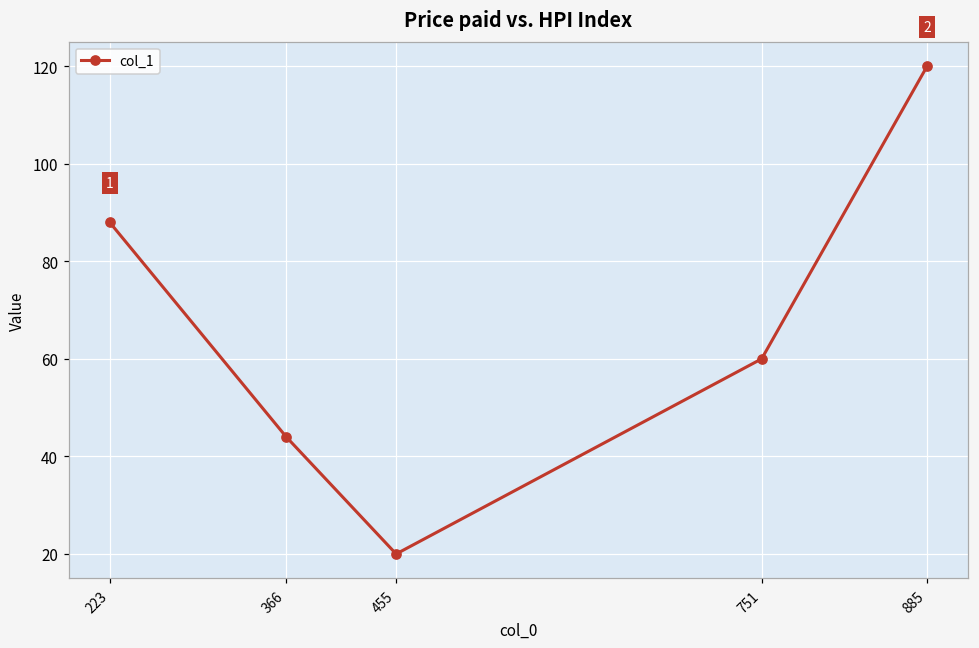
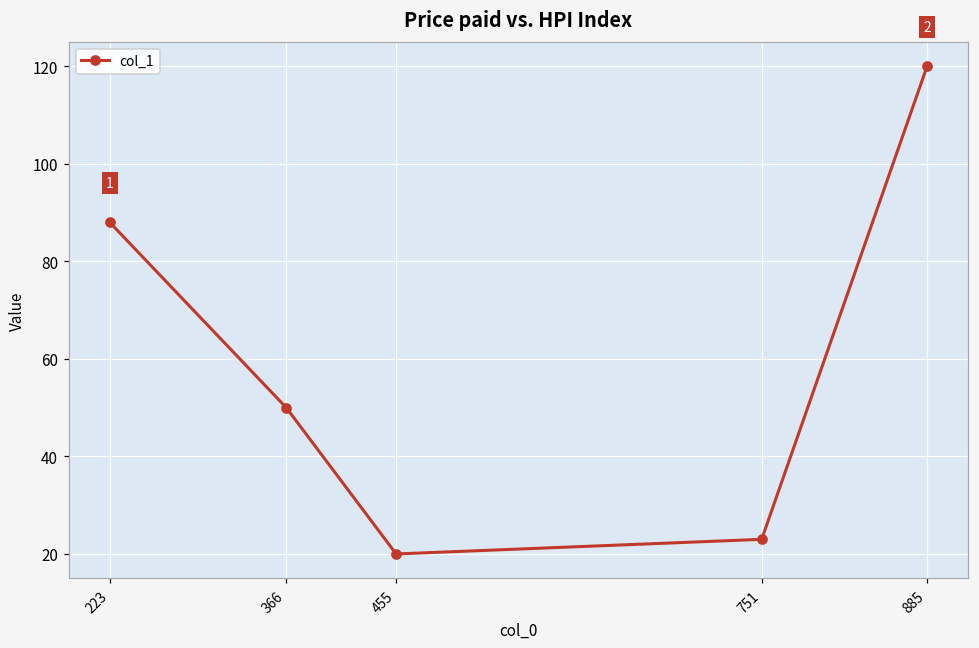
366: 44 -> 50
751: 60 -> 23
